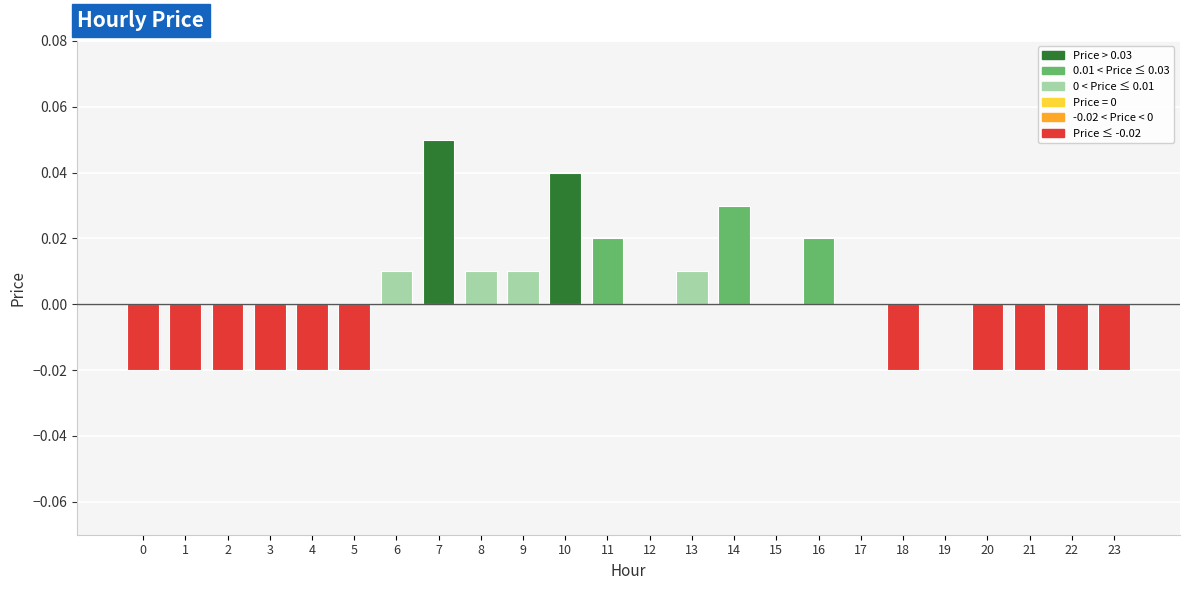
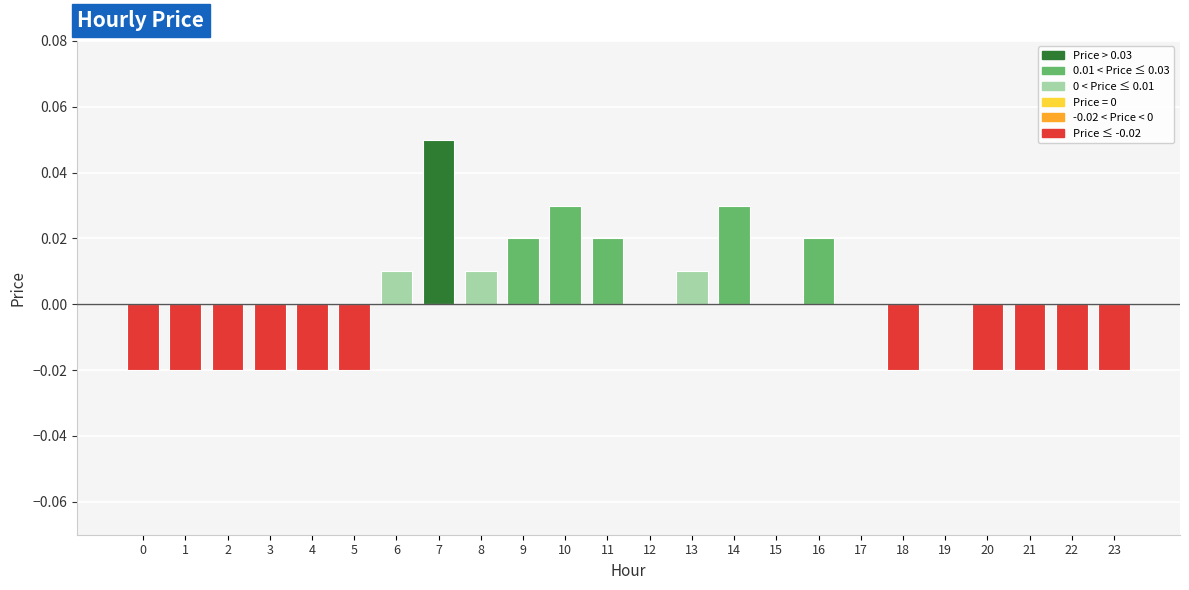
9: 0.01 -> 0.02
10: 0.04 -> 0.03
